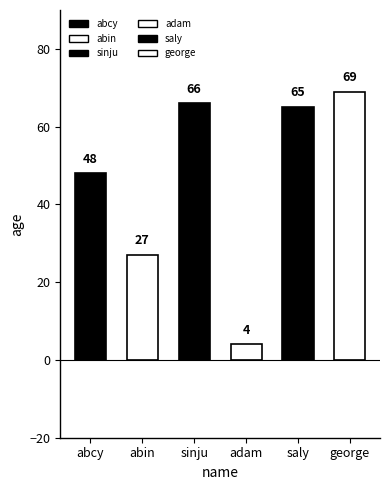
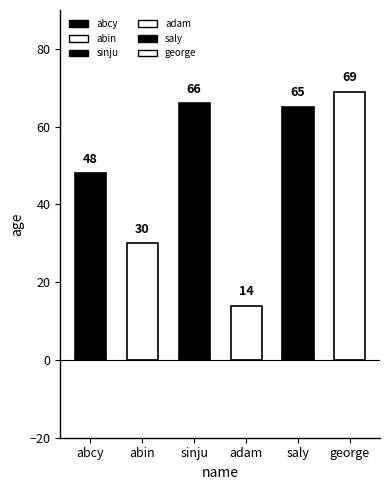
abin: 27 -> 30
adam: 4 -> 14
